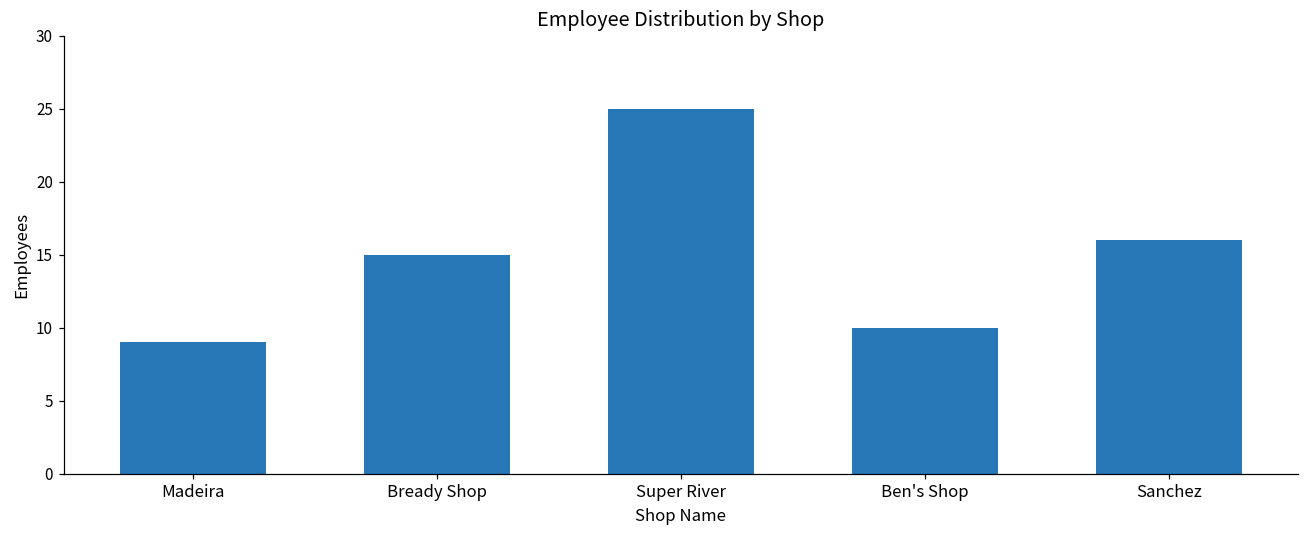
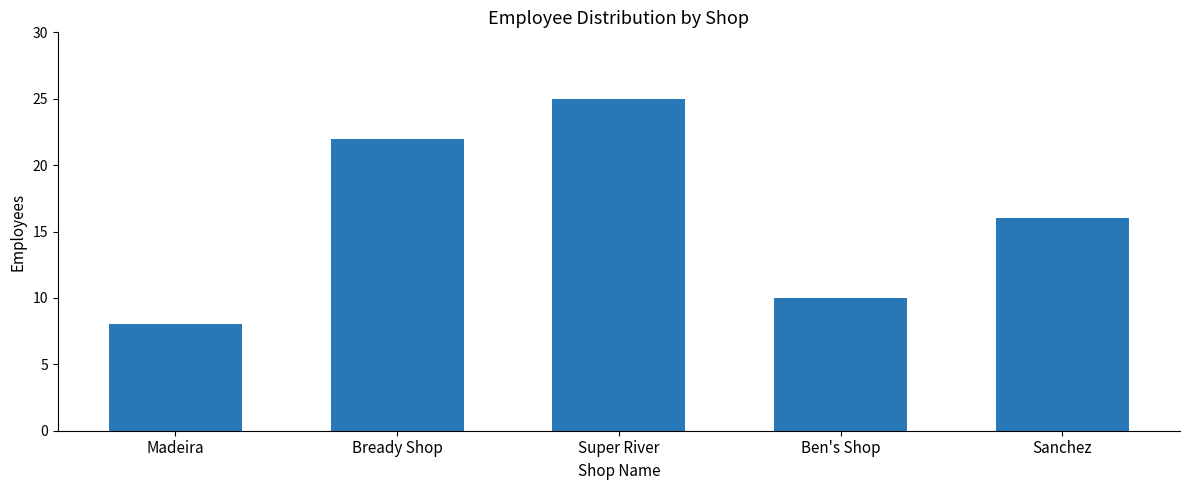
Madeira: 9 -> 8
Bready Shop: 15 -> 22
